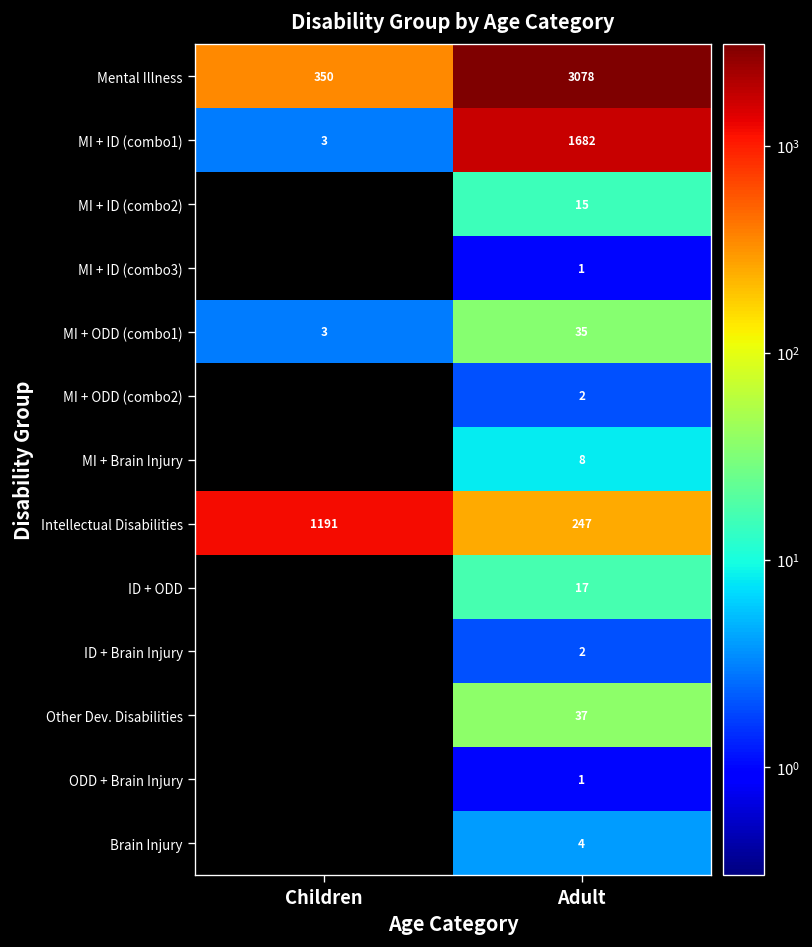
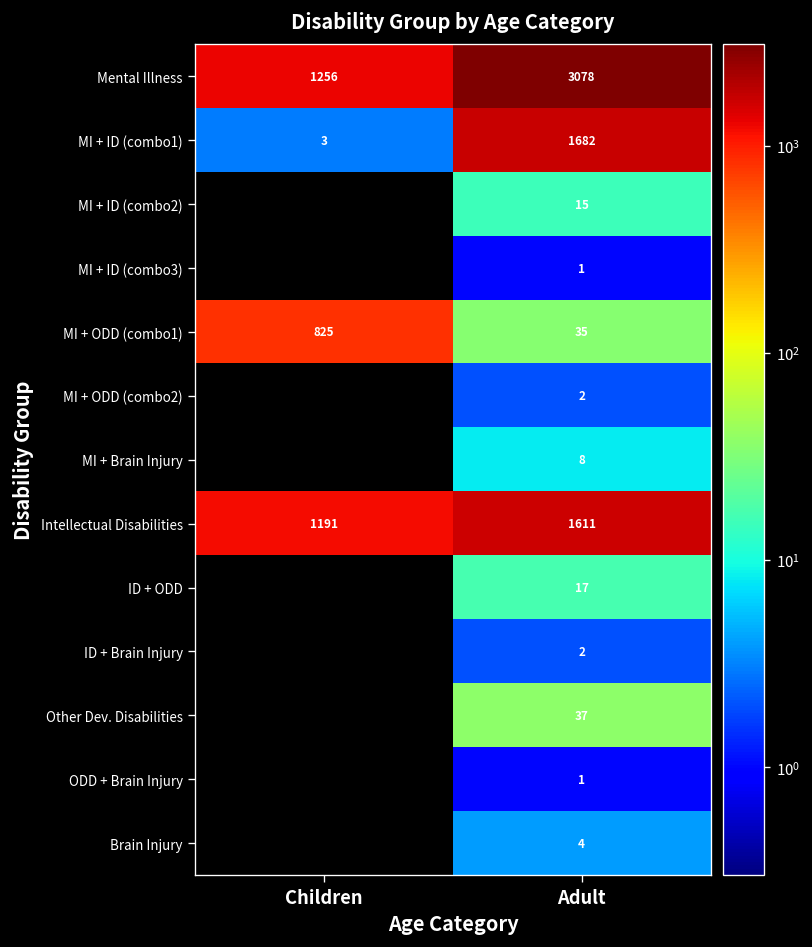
Mental Illness, Children: 350 -> 1256
MI + ODD (combo1), Children: 3 -> 825
Intellectual Disabilities, Adult: 247 -> 1611
